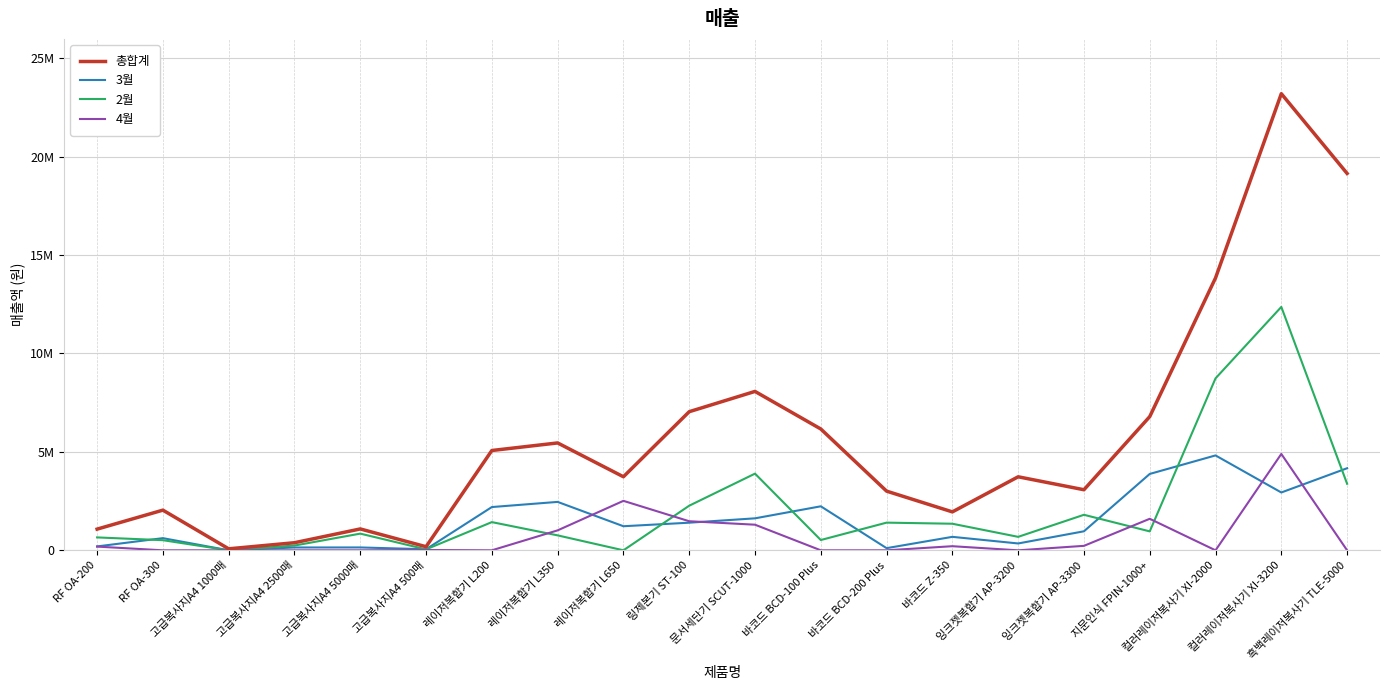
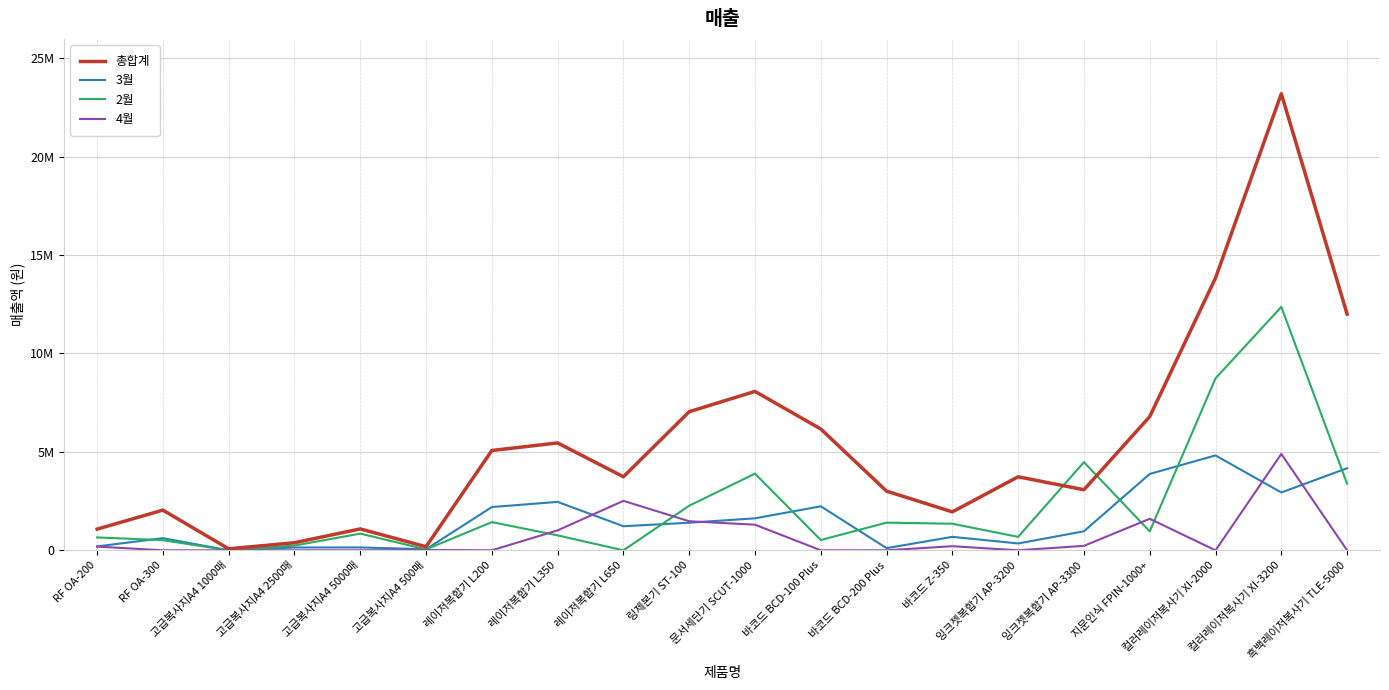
2월, 잉크젯복합기 AP-3300: 1800000 -> 4500000
총합계, 흑백레이저복사기 TLE-5000: 19100000 -> 12000000
